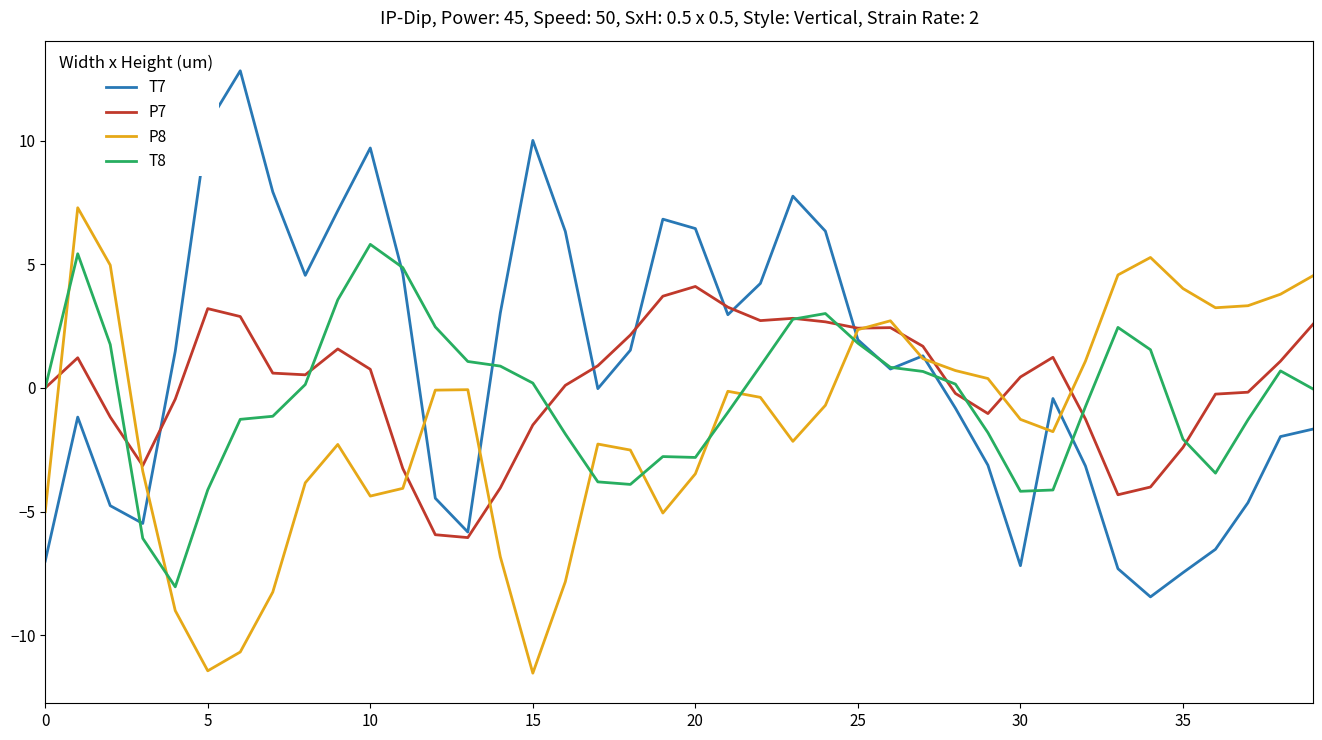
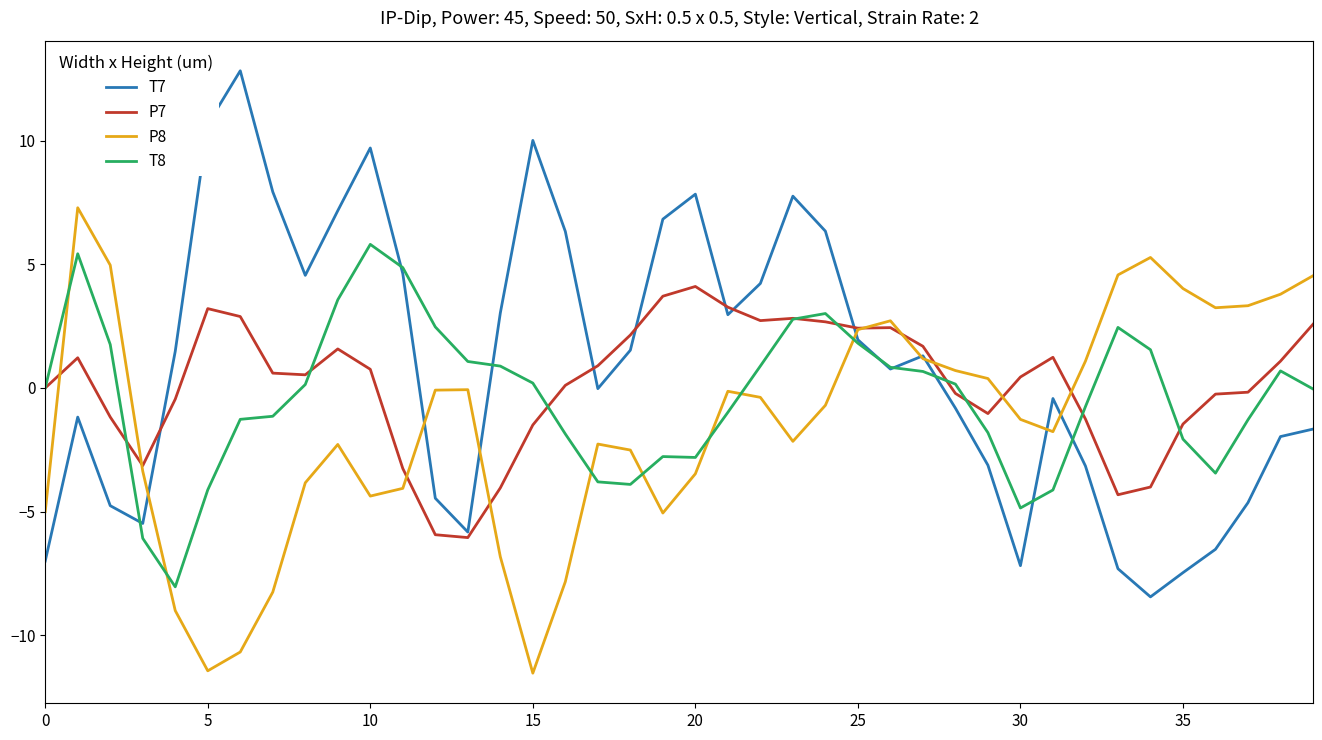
T7, 20: 6.4 -> 7.8
T8, 30: -4.2 -> -4.9
P7, 35: -2.4 -> -1.5
